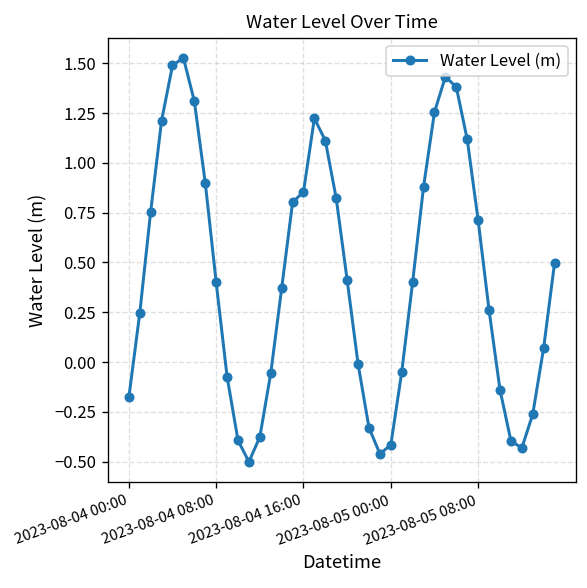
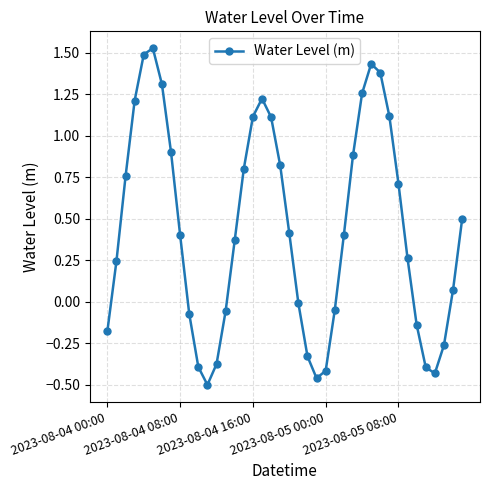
2023-08-04 16:00: 0.86 -> 1.11
